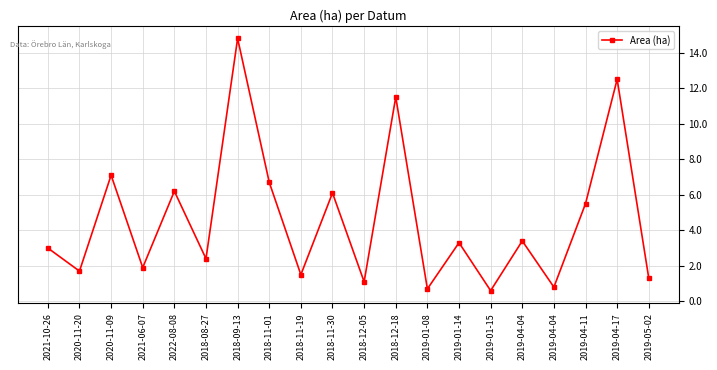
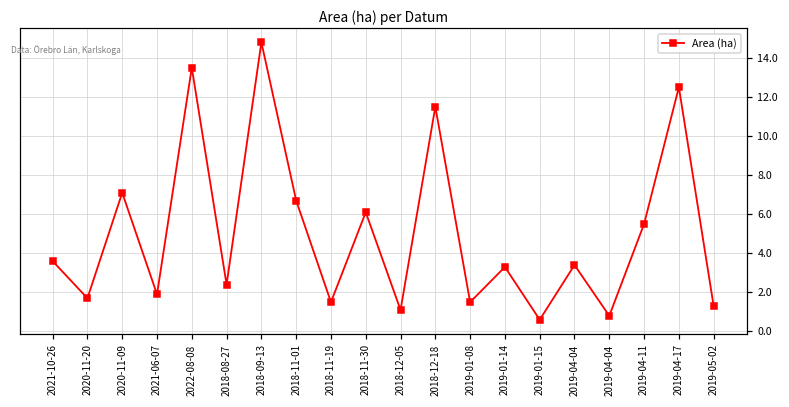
2021-10-26: 3.0 -> 3.6
2022-08-08: 6.2 -> 13.5
2019-01-08: 0.7 -> 1.5
